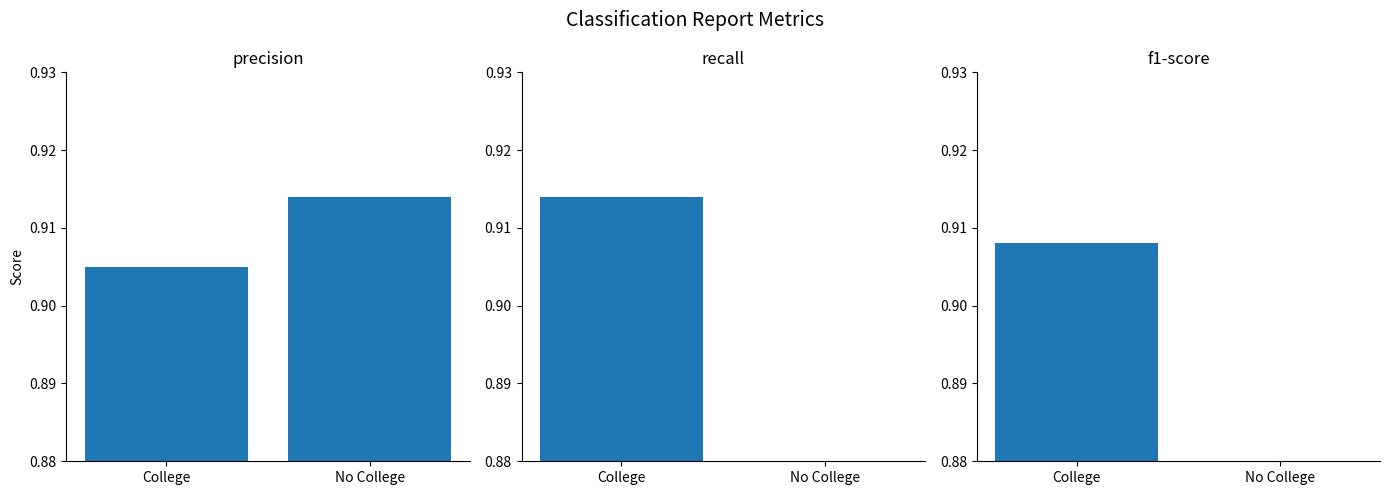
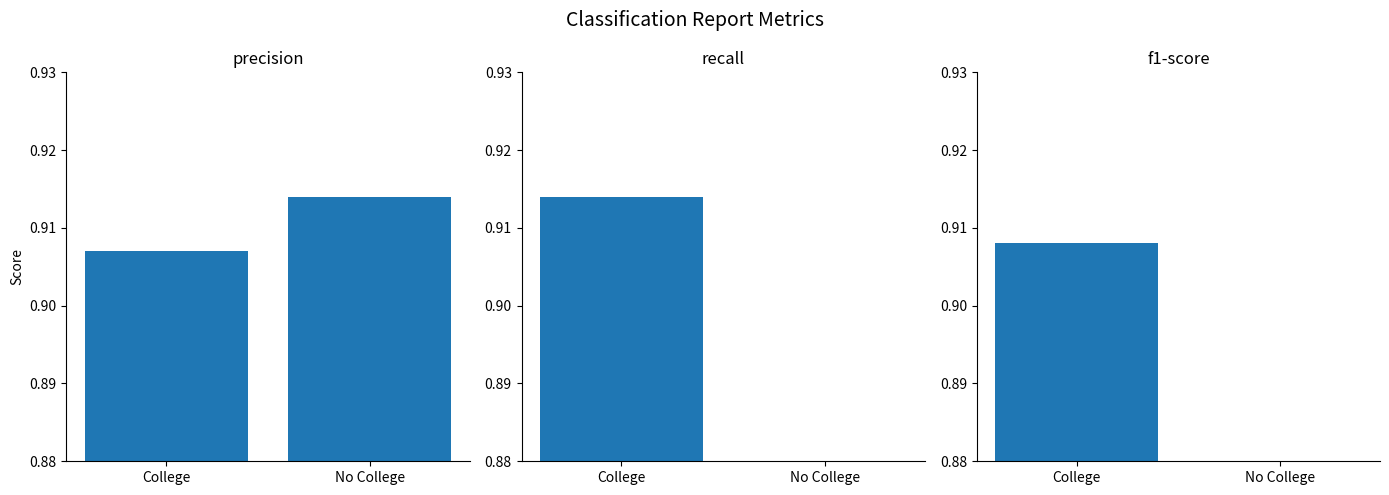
precision, College: 0.905 -> 0.907
